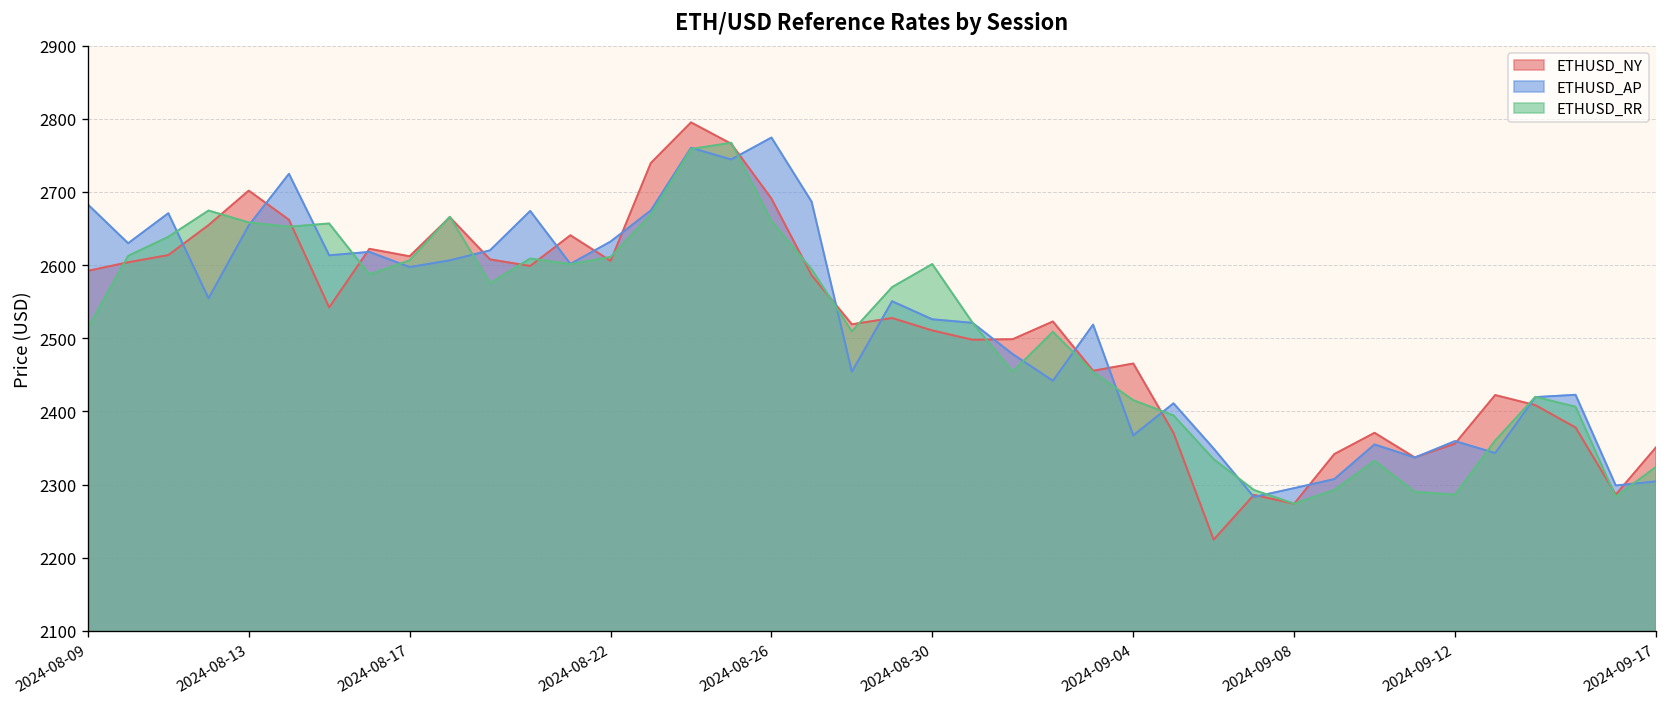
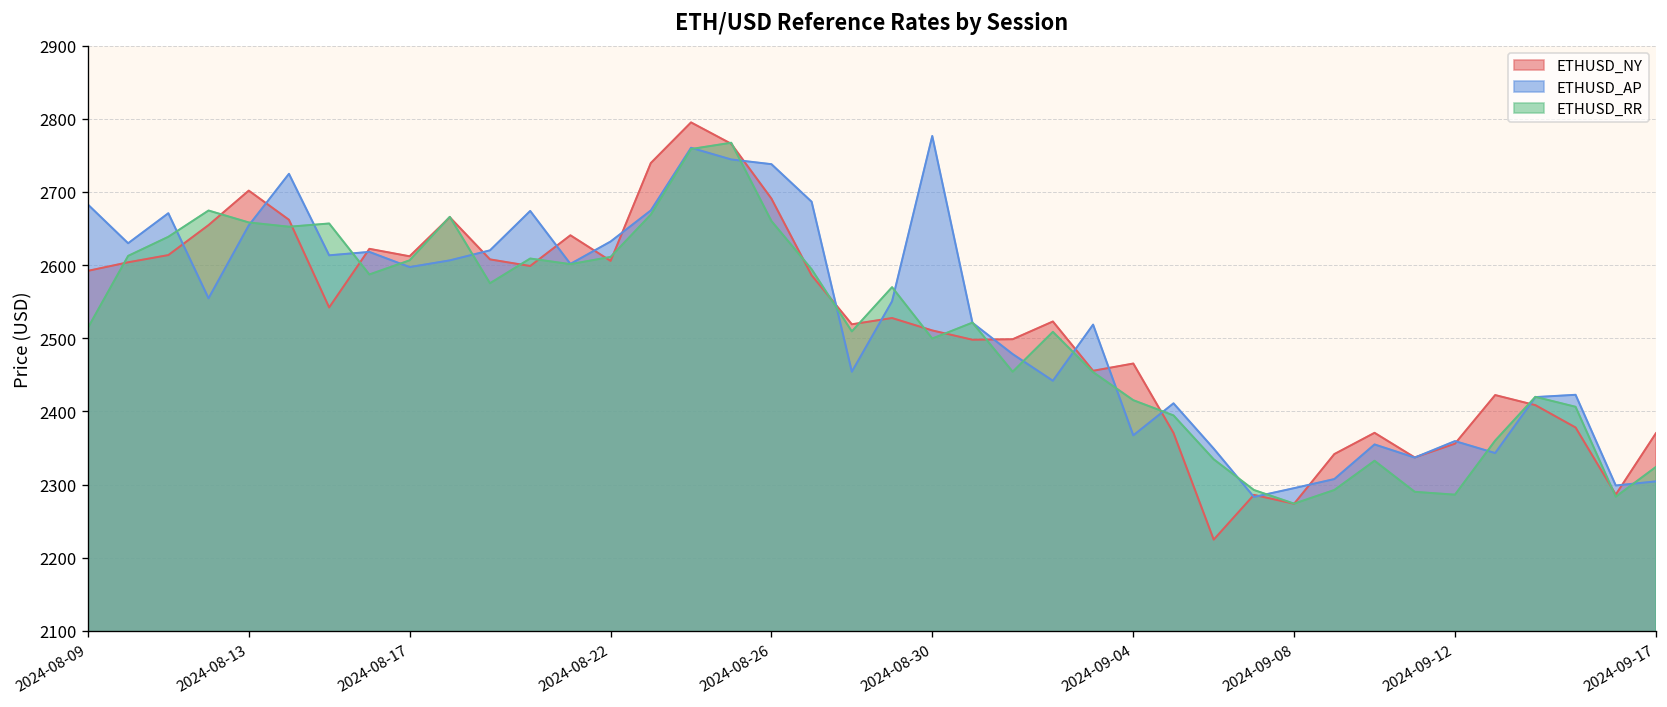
ETHUSD_AP, 2024-08-26: 2770 -> 2740
ETHUSD_AP, 2024-08-30: 2530 -> 2780
ETHUSD_RR, 2024-08-30: 2600 -> 2500
ETHUSD_NY, 2024-09-17: 2350 -> 2370
